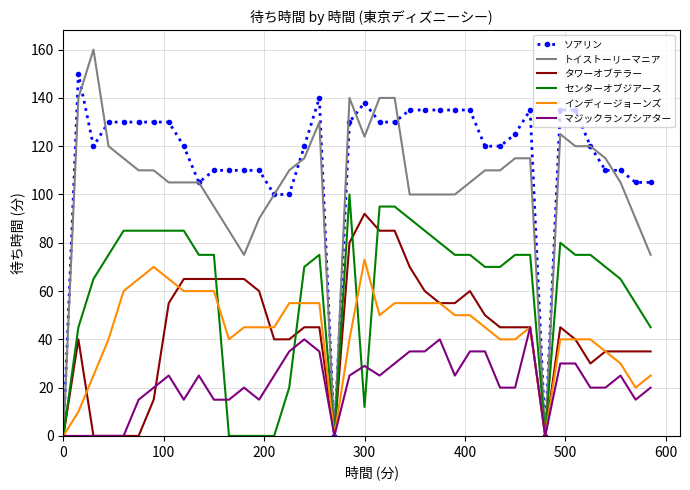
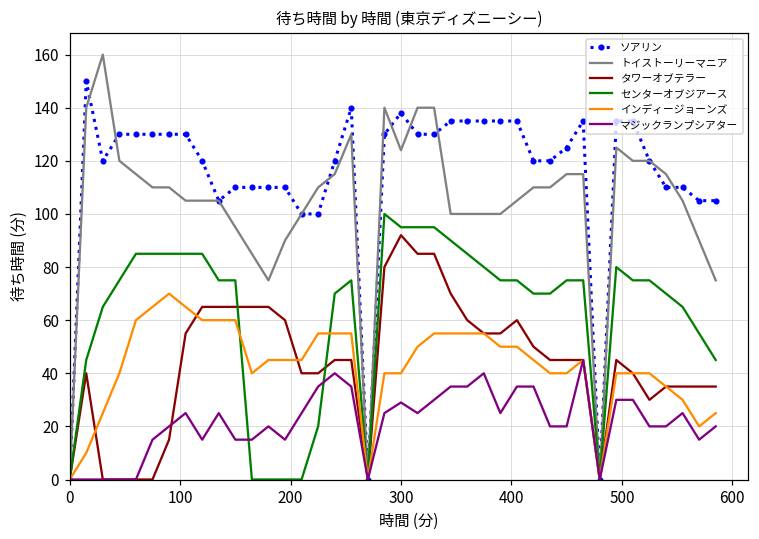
センターオブジアース, 300: 12 -> 95
インディージョーンズ, 300: 73 -> 40
